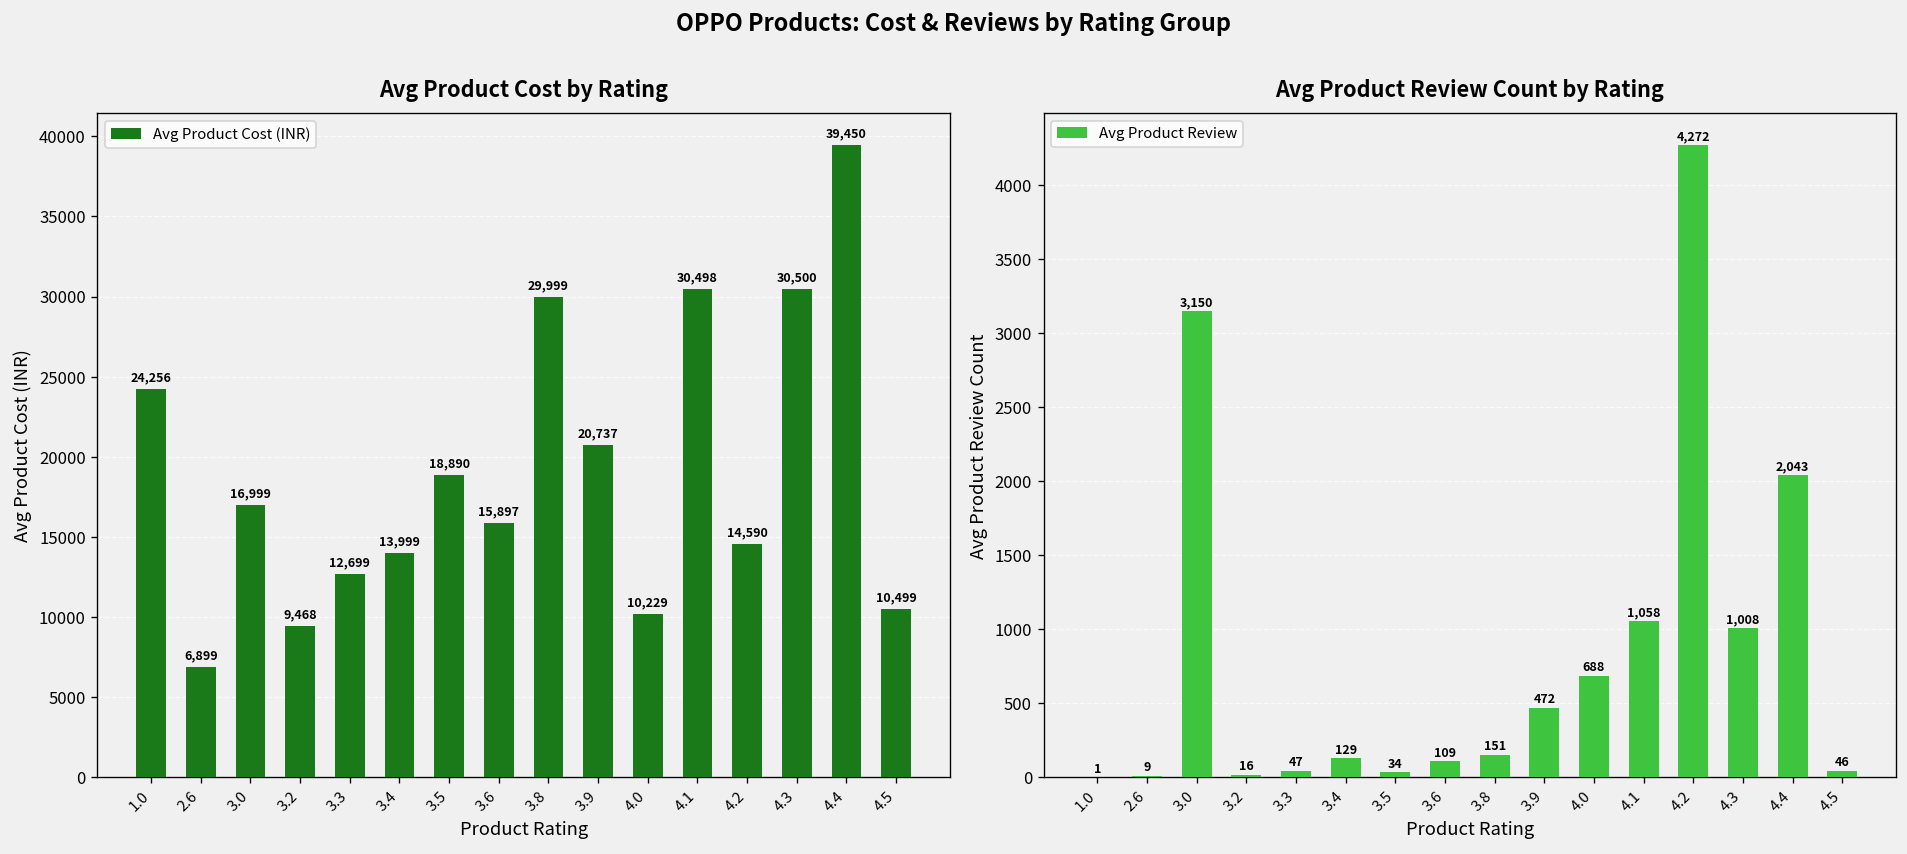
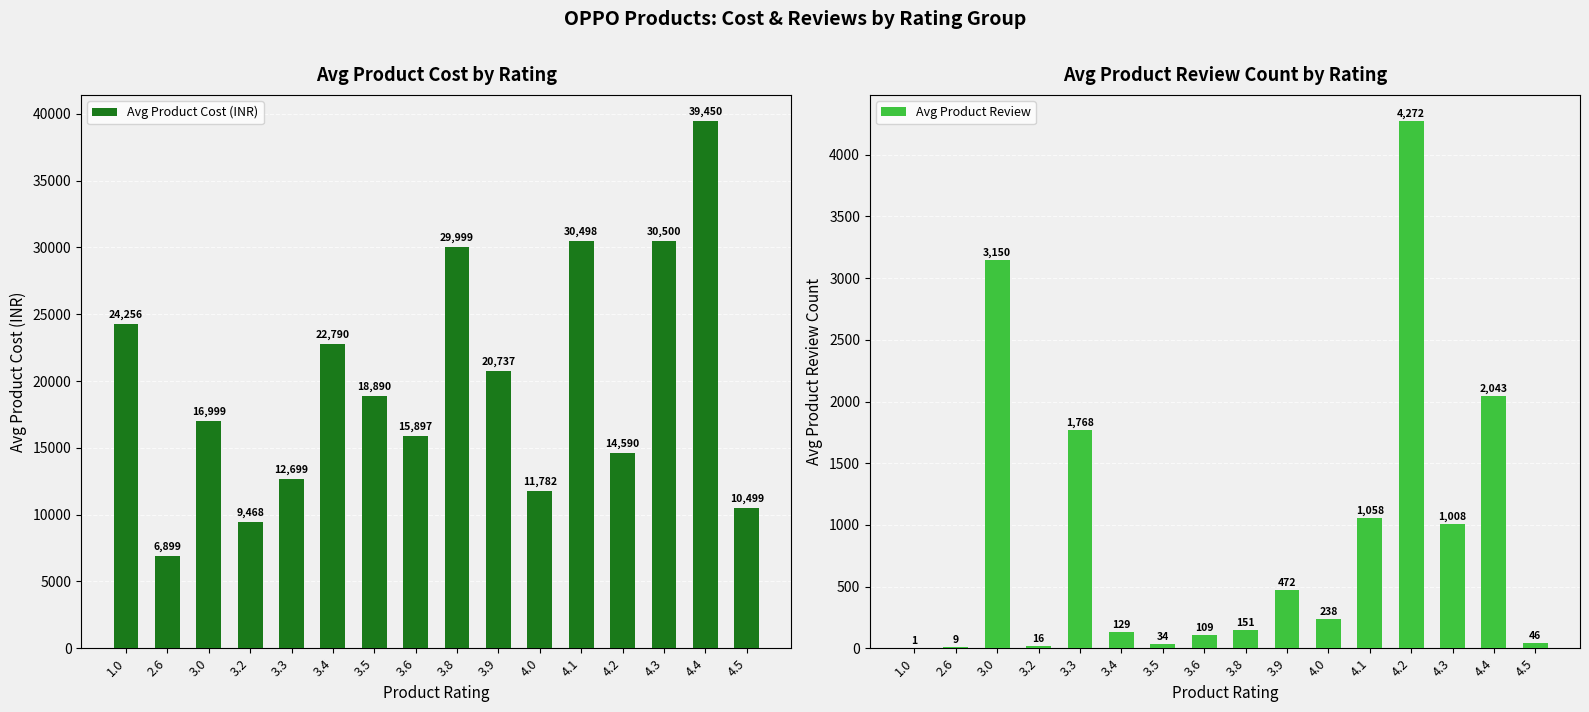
Avg Product Cost by Rating, 3.4: 13,999 -> 22,790
Avg Product Cost by Rating, 4.0: 10,229 -> 11,782
Avg Product Review Count by Rating, 3.3: 47 -> 1,768
Avg Product Review Count by Rating, 4.0: 688 -> 238
